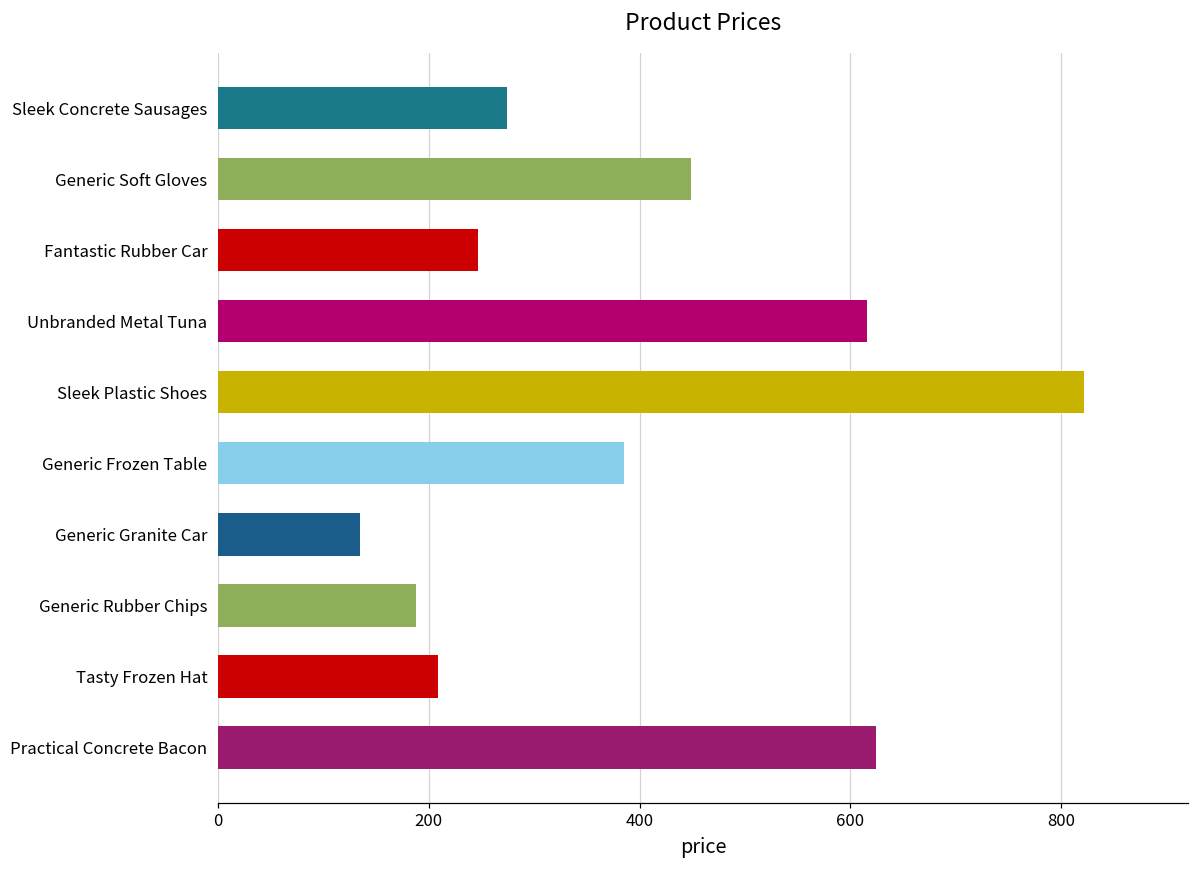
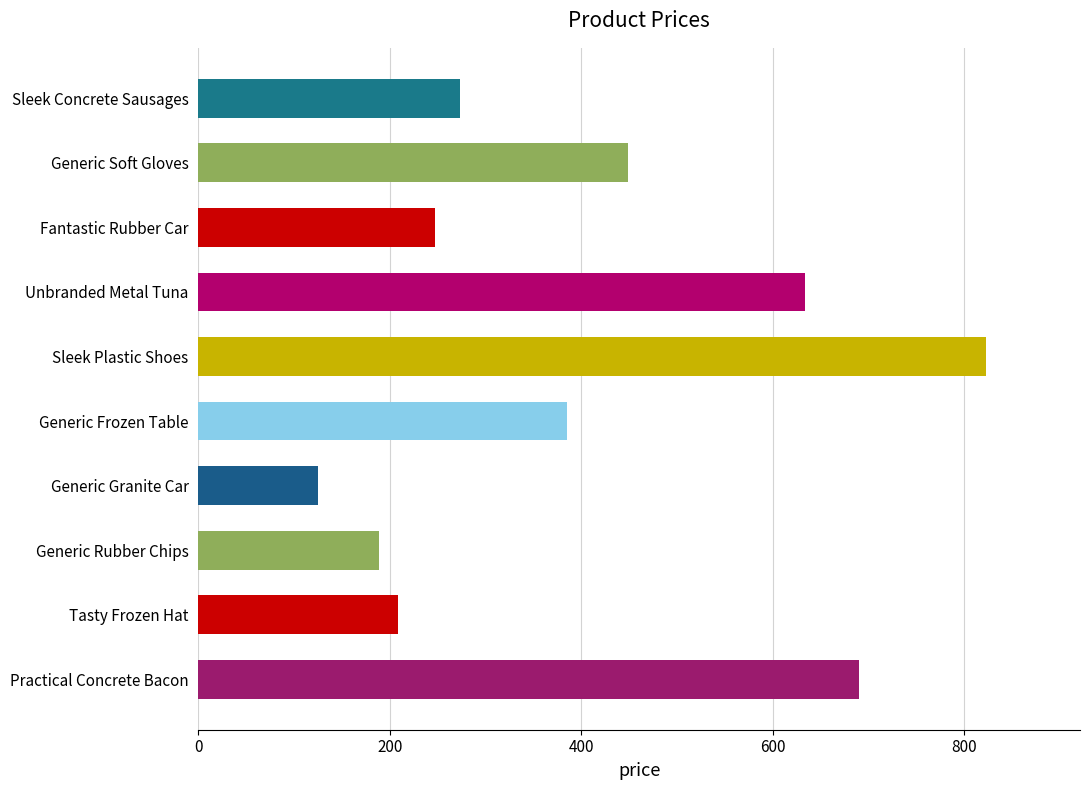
Unbranded Metal Tuna: 620 -> 630
Generic Granite Car: 140 -> 130
Practical Concrete Bacon: 620 -> 690
